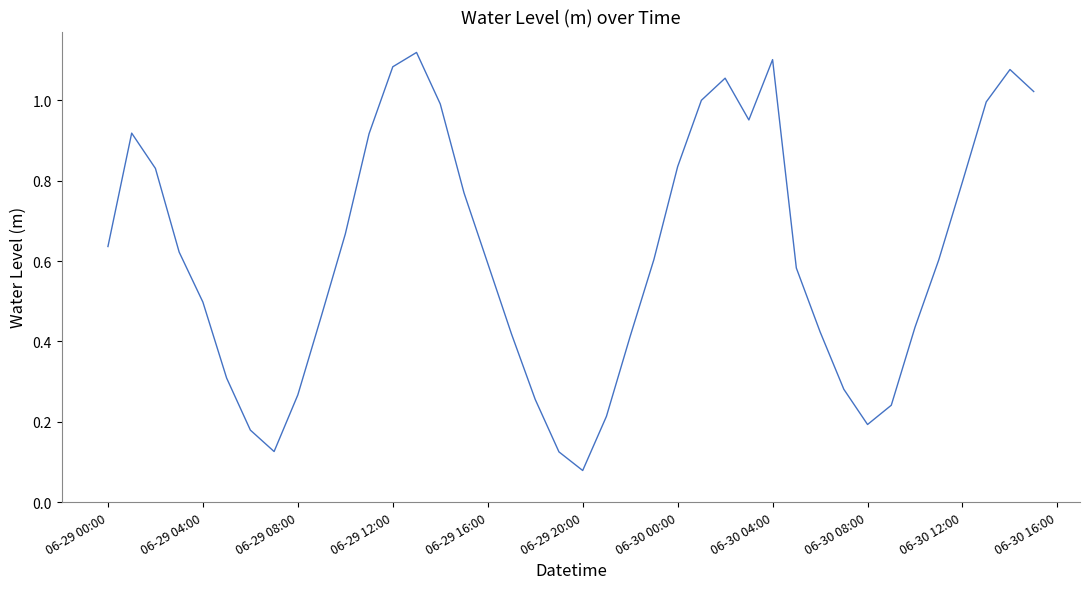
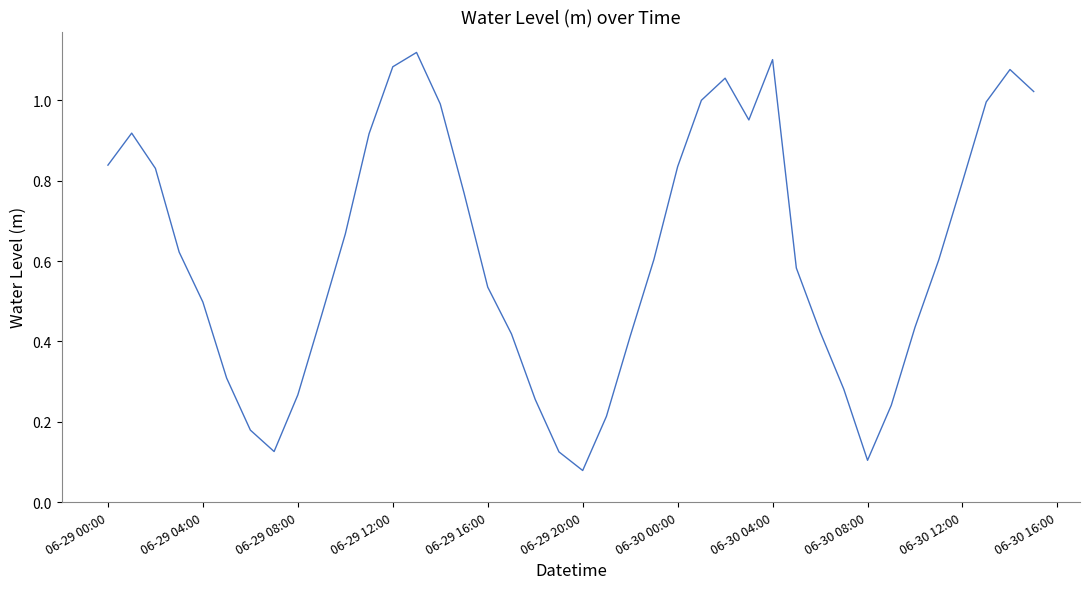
06-29 00:00: 0.64 -> 0.84
06-29 16:00: 0.59 -> 0.54
06-30 08:00: 0.19 -> 0.10
